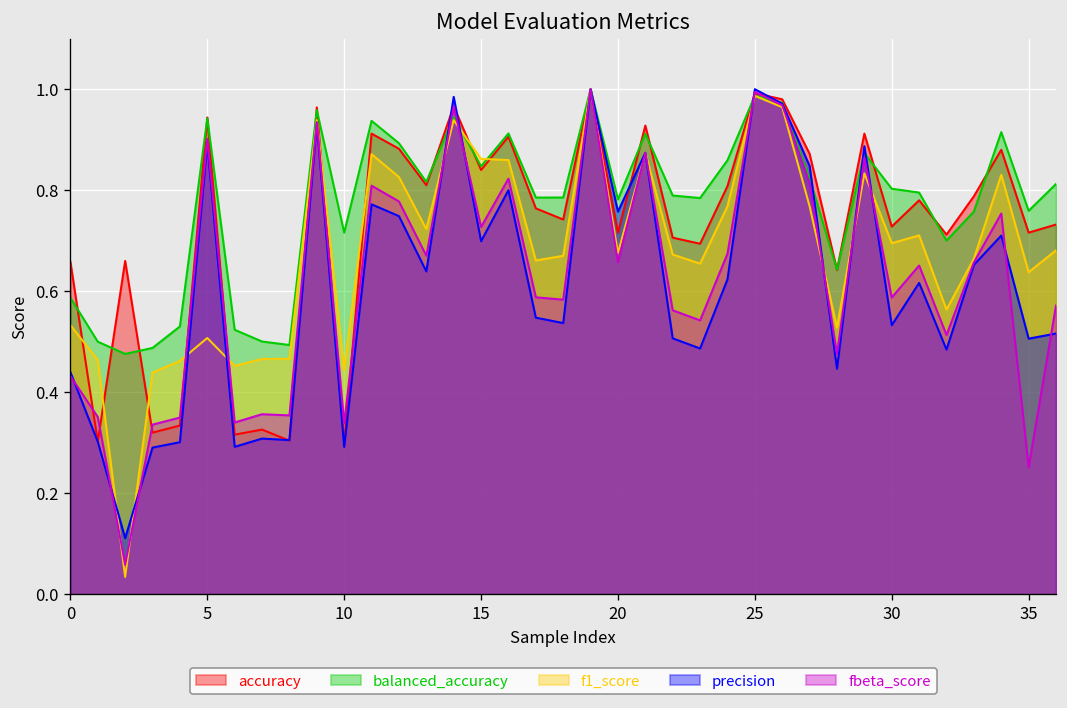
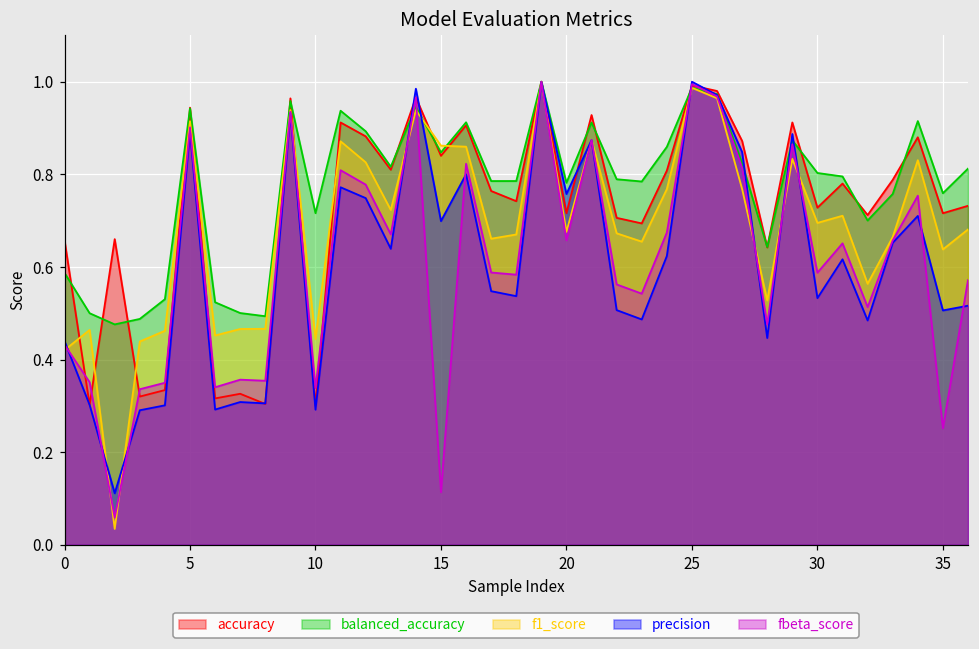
f1_score, 0: 0.53 -> 0.42
f1_score, 5: 0.51 -> 0.91
fbeta_score, 15: 0.73 -> 0.11
